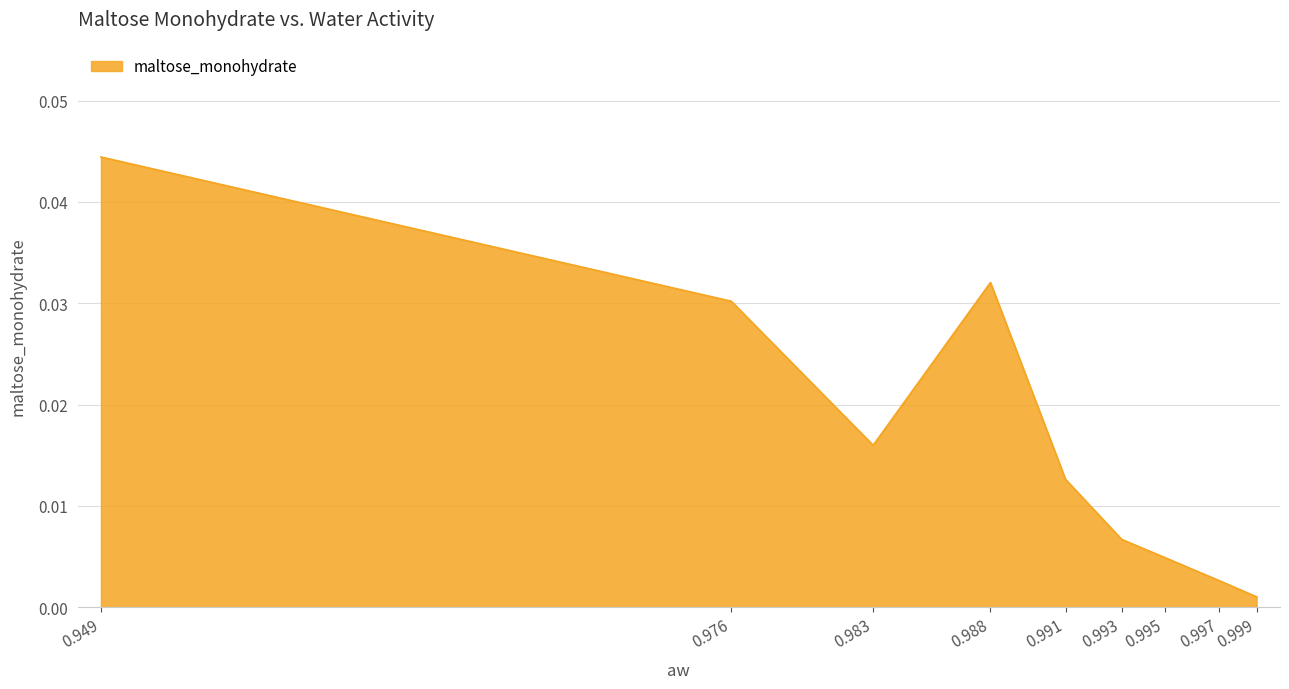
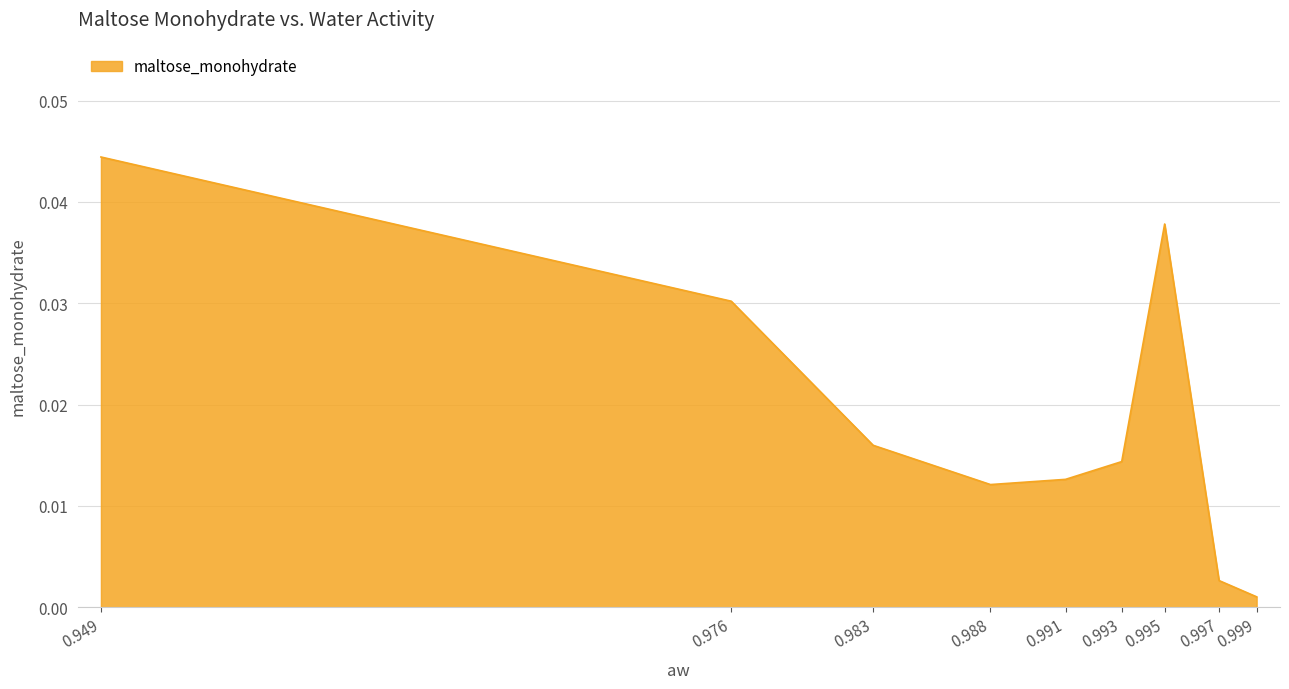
0.988: 0.0320 -> 0.0121
0.993: 0.0067 -> 0.0144
0.995: 0.0049 -> 0.0378
